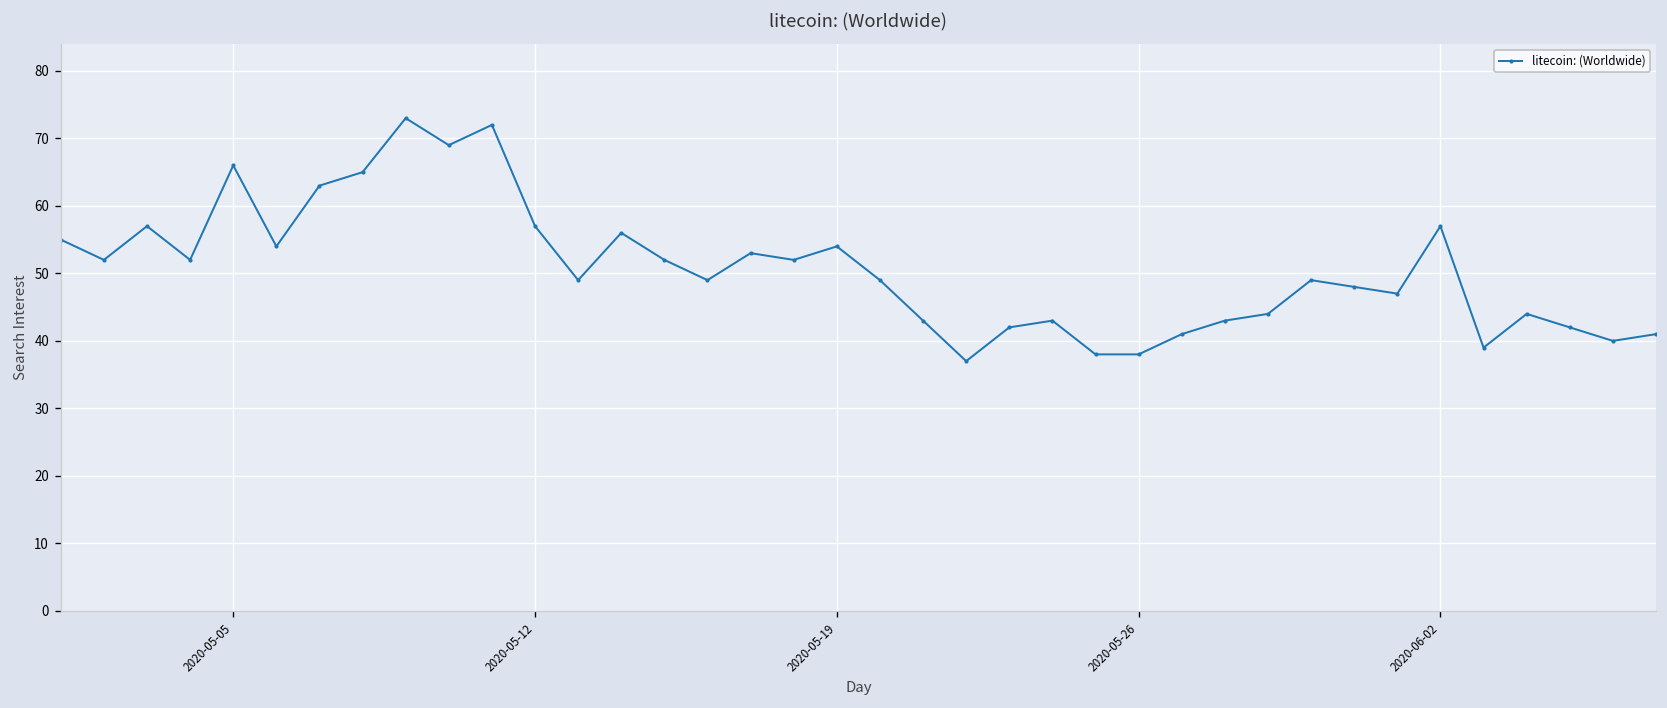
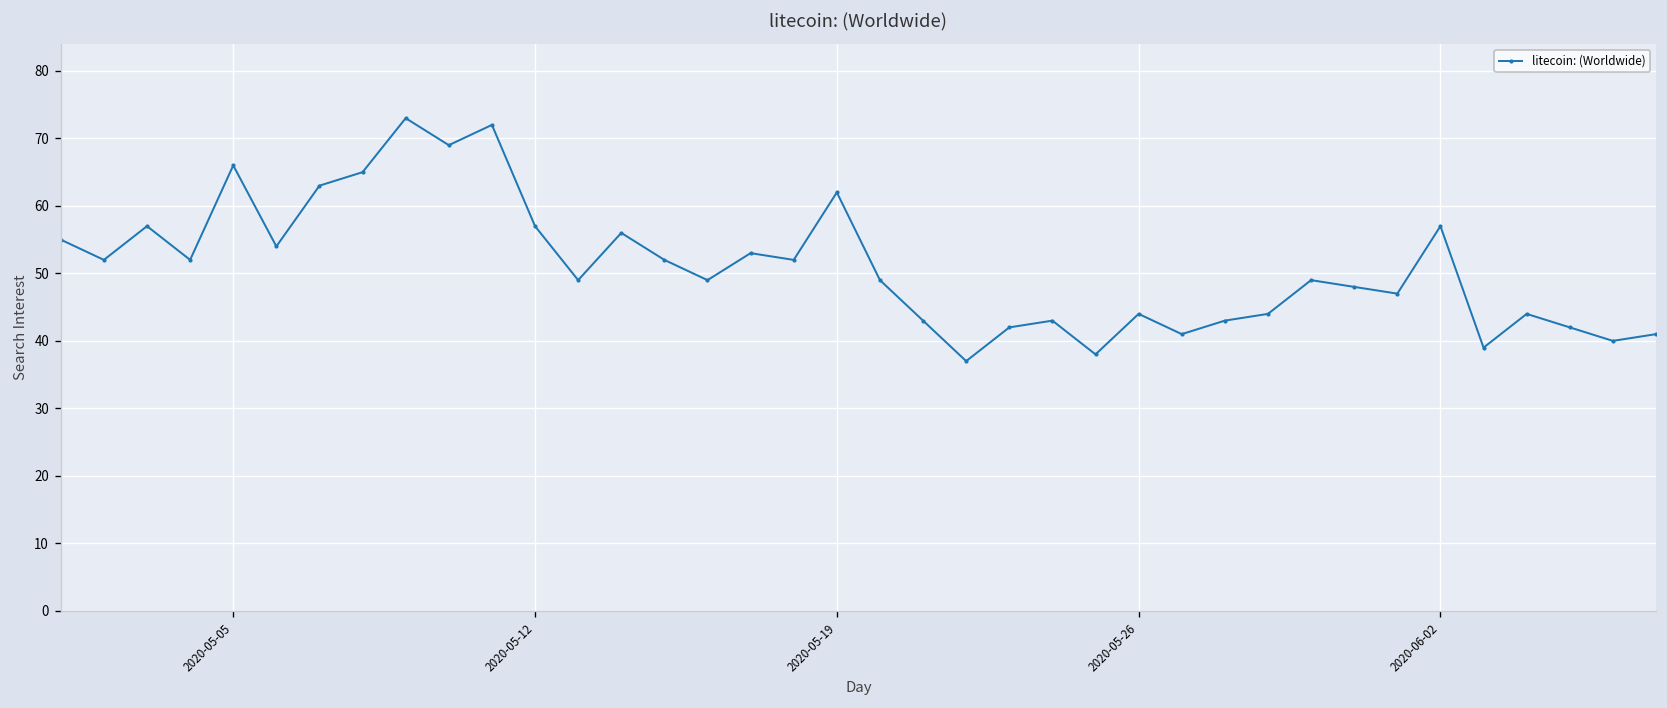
2020-05-19: 54 -> 62
2020-05-26: 38 -> 44
